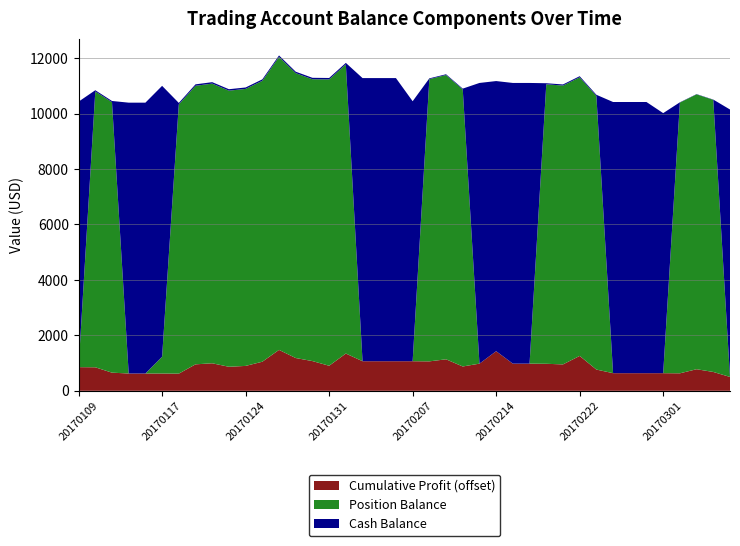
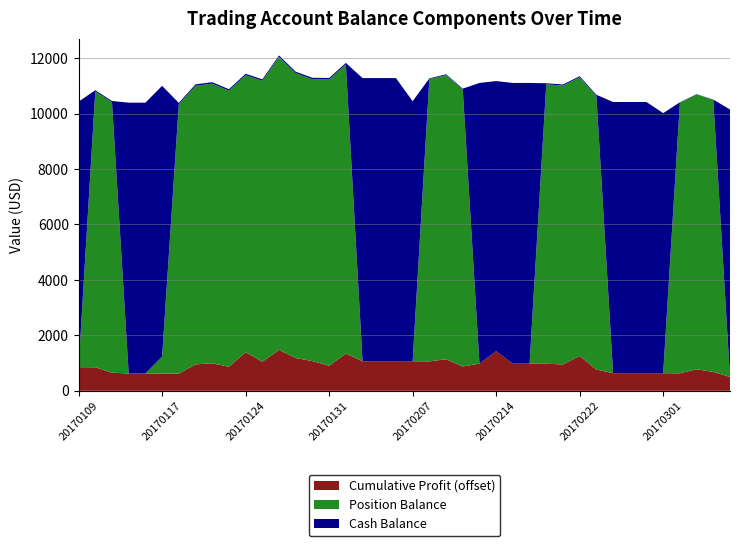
Cumulative Profit (offset), 20170124: 900 -> 1400
